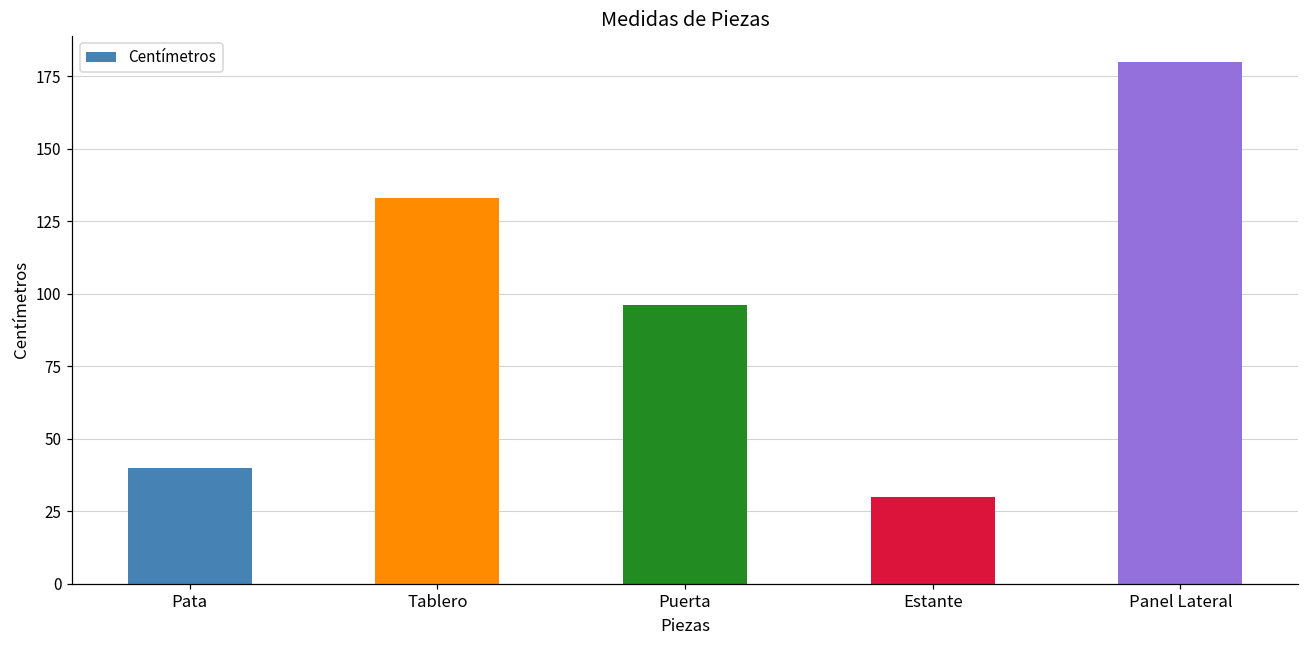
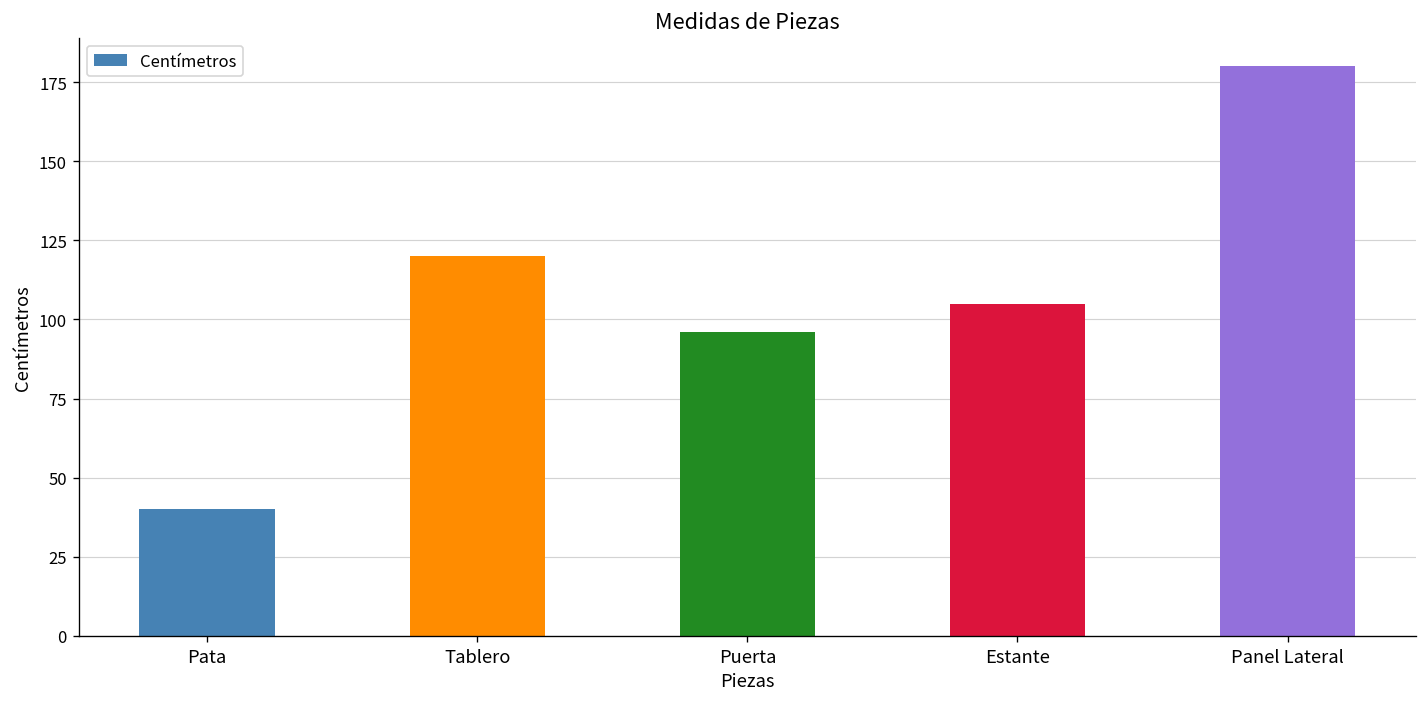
Tablero: 133 -> 120
Estante: 30 -> 105
